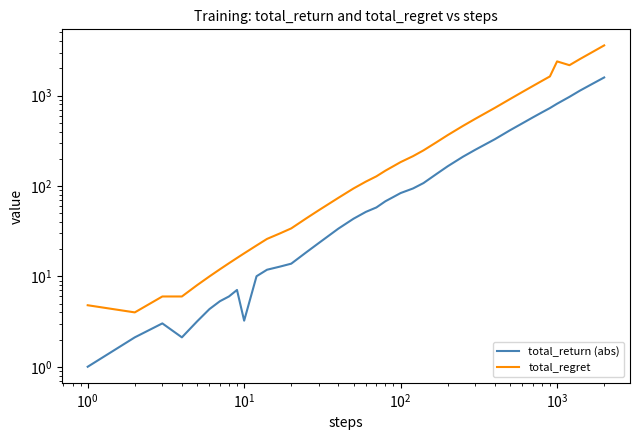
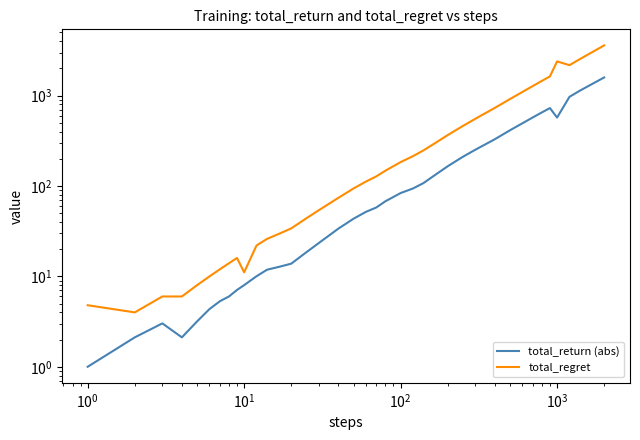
total_return (abs), 10^1: 3.2 -> 8
total_regret, 10^1: 18 -> 11
total_return (abs), 10^3: 800 -> 600
